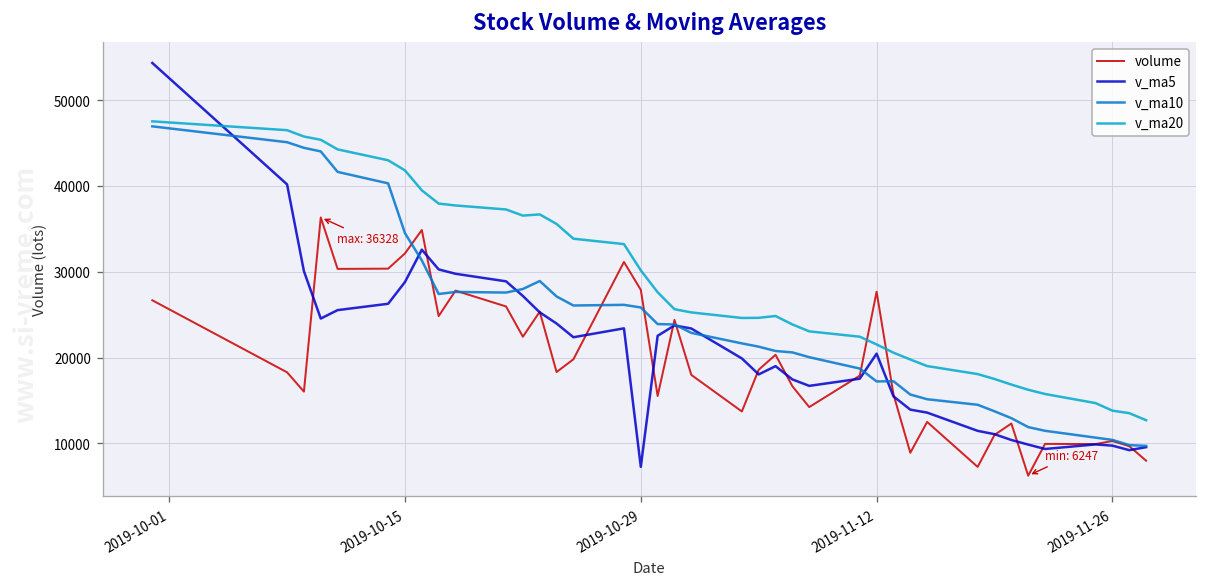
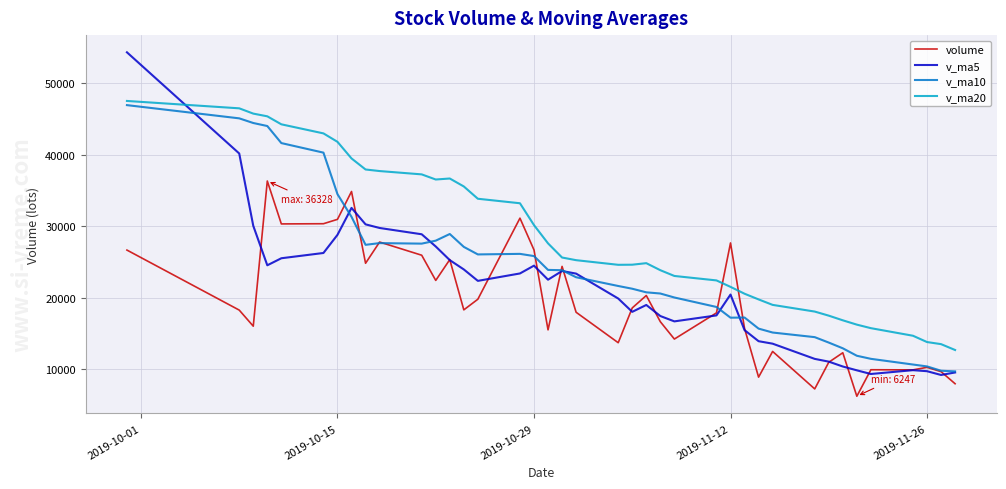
volume, 2019-10-15: 32000 -> 31000
volume, 2019-10-29: 28000 -> 27000
v_ma5, 2019-10-29: 7000 -> 24000
